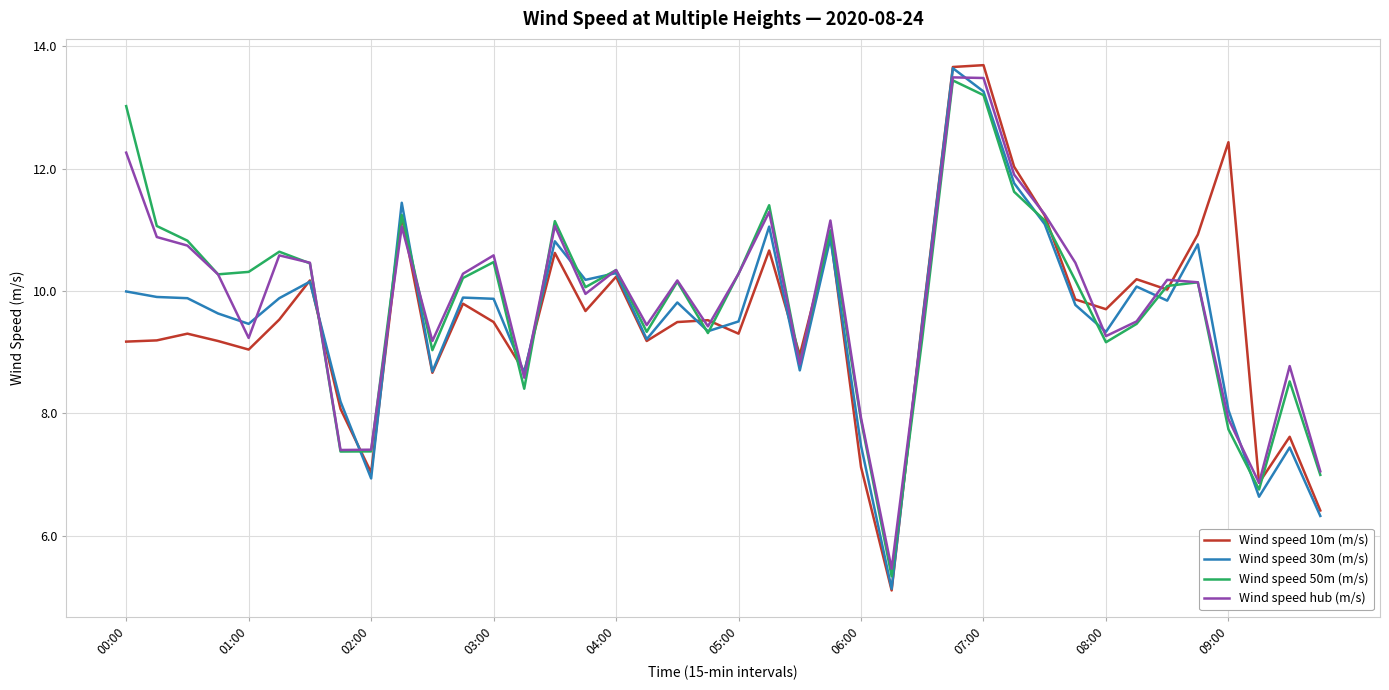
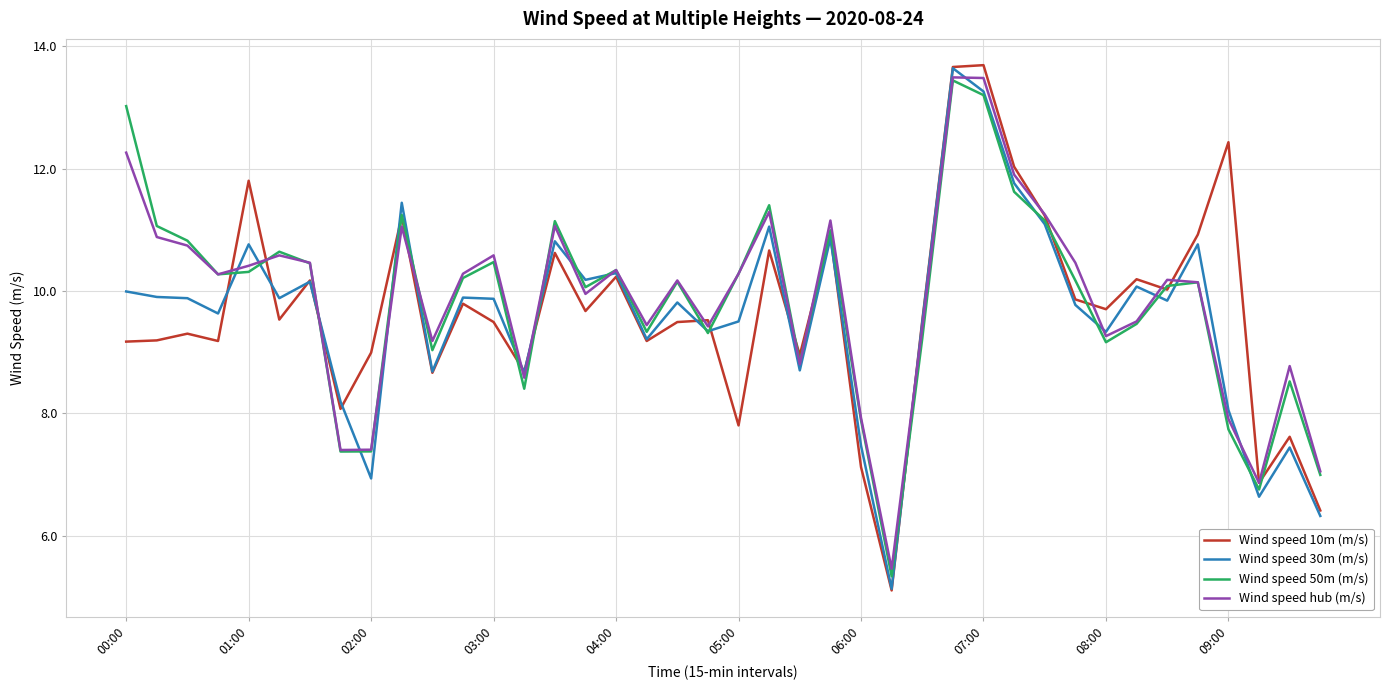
Wind speed 10m (m/s), 01:00: 9.0 -> 11.8
Wind speed 30m (m/s), 01:00: 9.5 -> 10.8
Wind speed hub (m/s), 01:00: 9.2 -> 10.4
Wind speed 10m (m/s), 02:00: 7.0 -> 9.0
Wind speed 10m (m/s), 05:00: 9.3 -> 7.8
